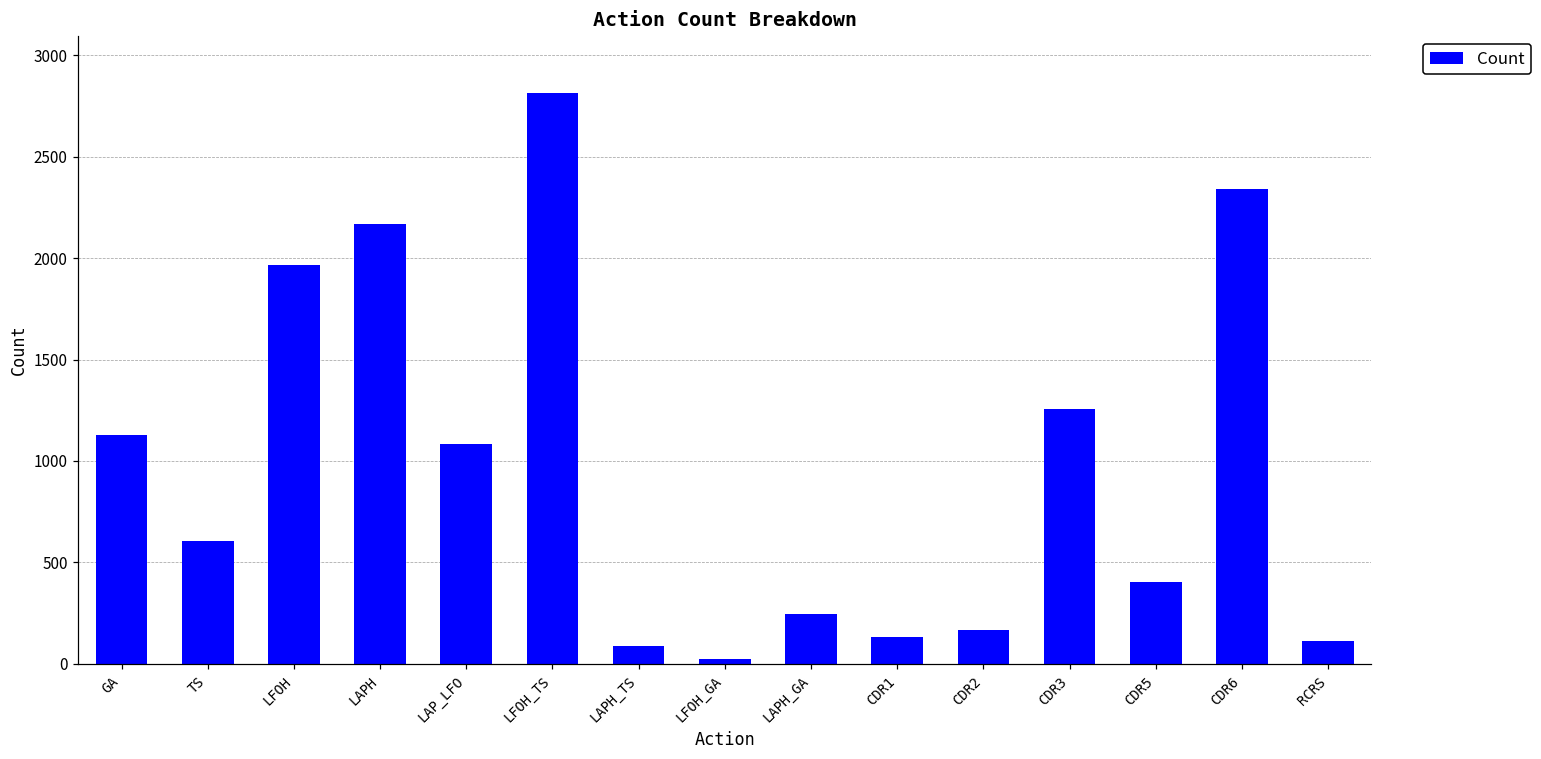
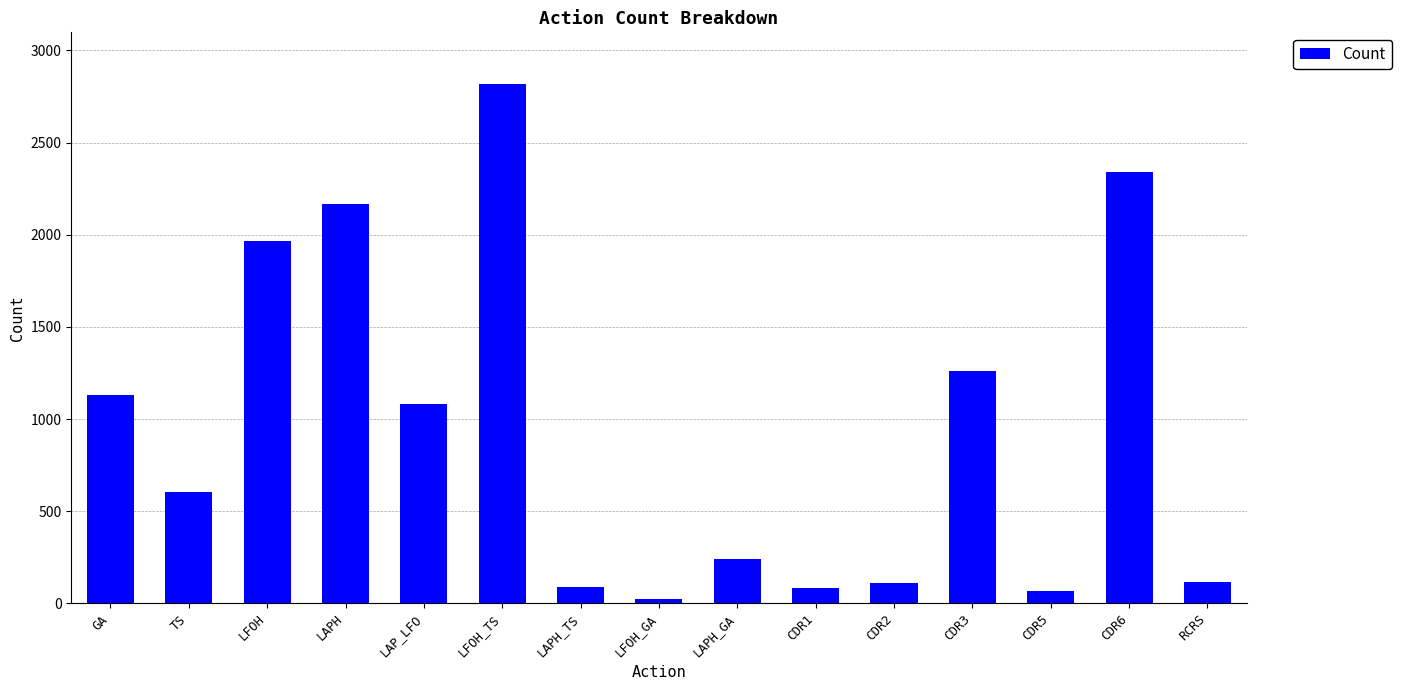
CDR1: 130 -> 80
CDR2: 160 -> 110
CDR5: 400 -> 70
